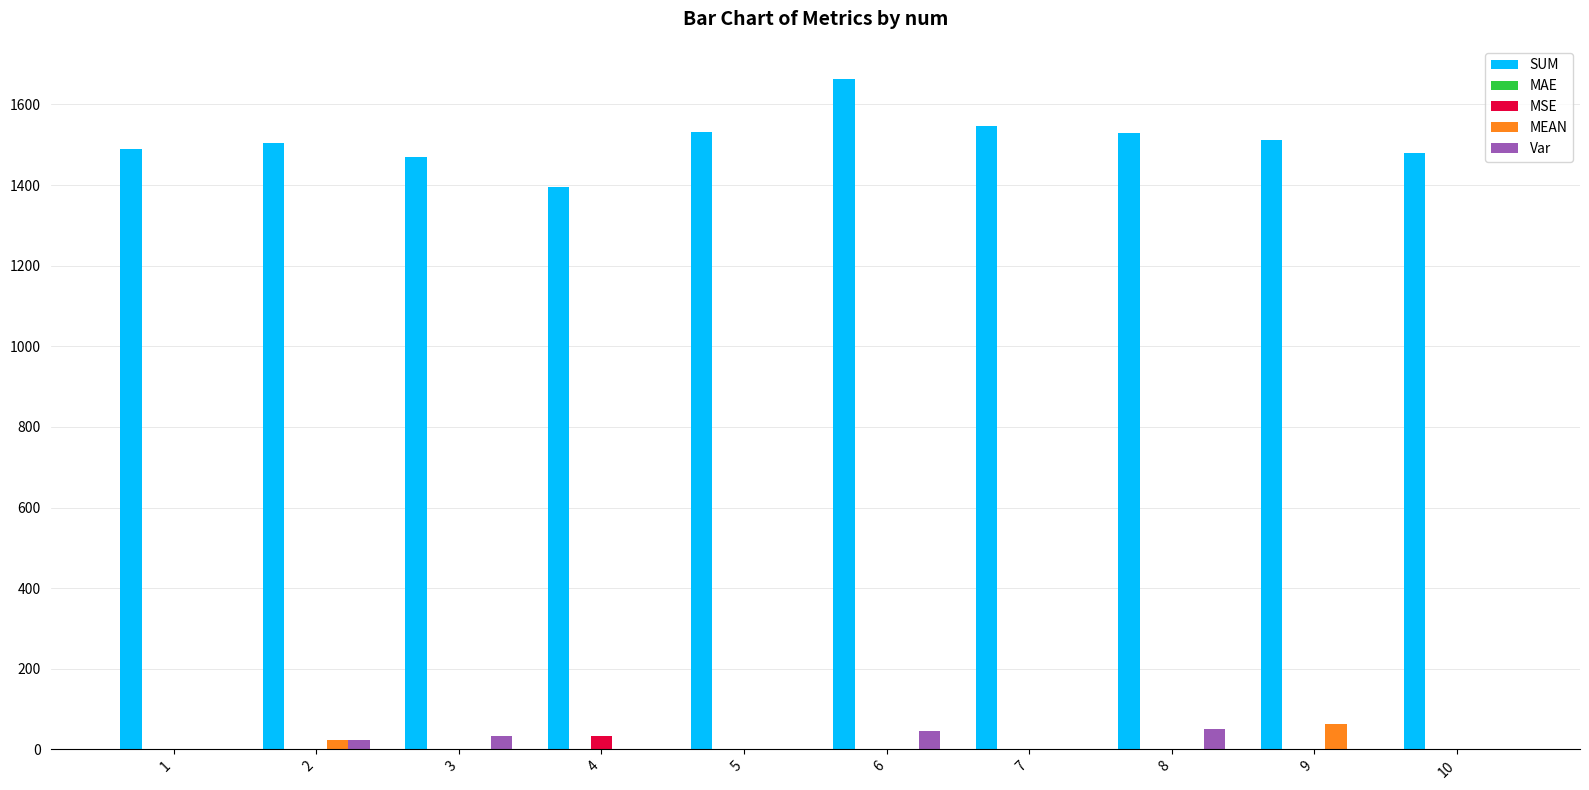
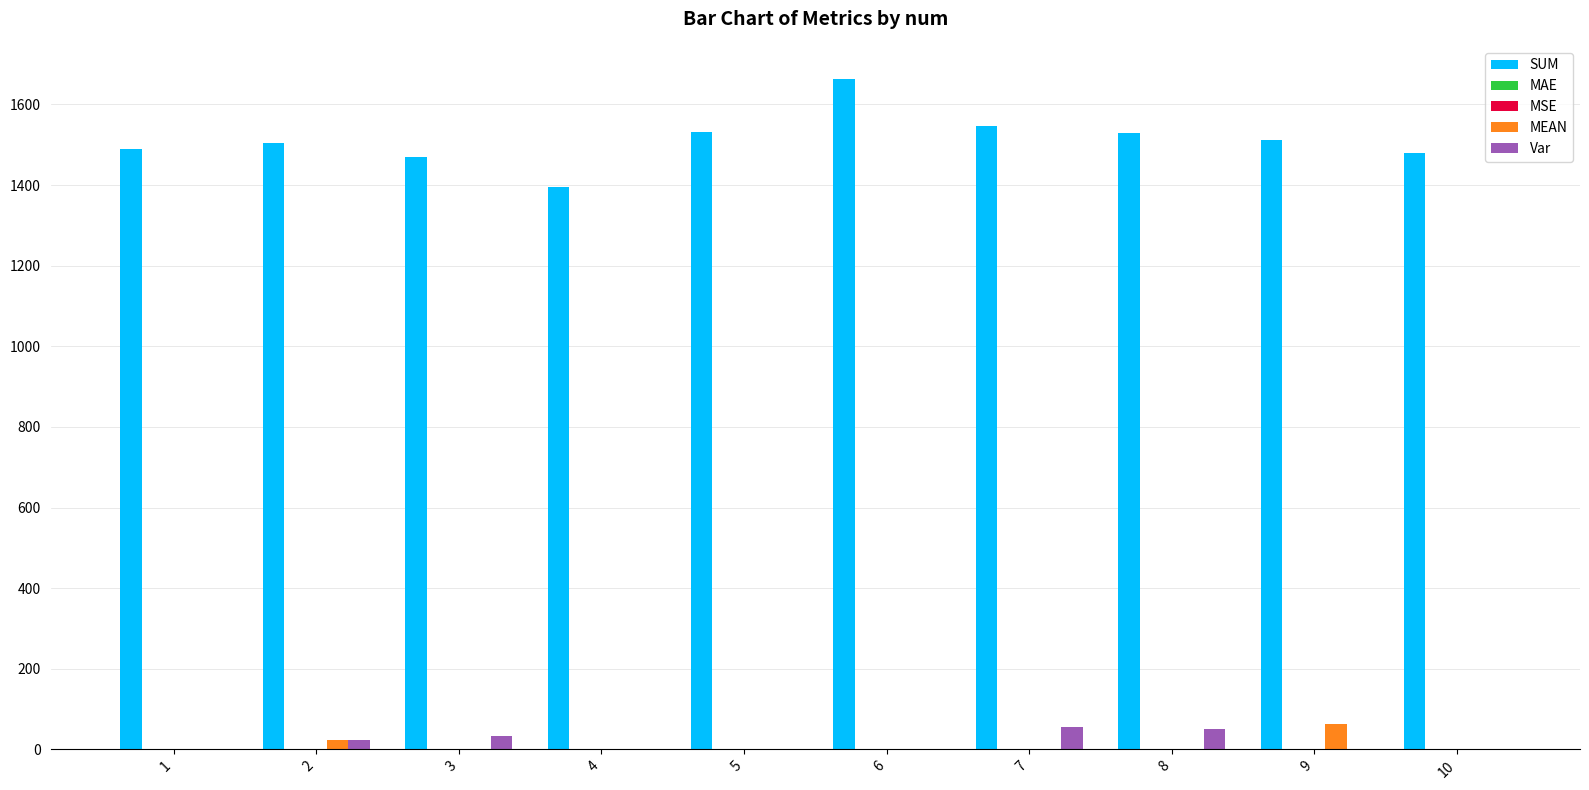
MSE, 4: 30 -> 0
Var, 6: 50 -> 0
Var, 7: 0 -> 50
